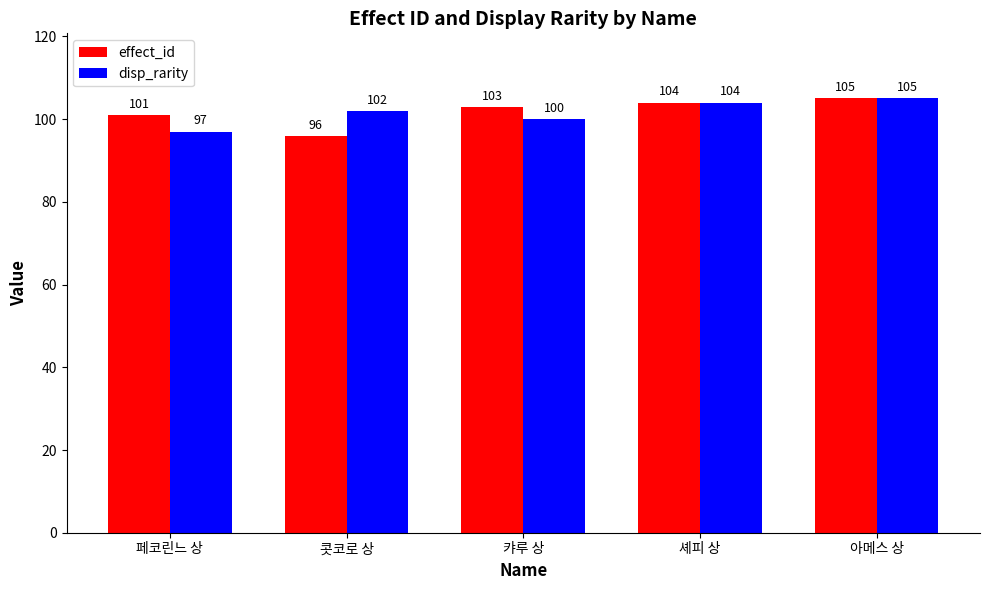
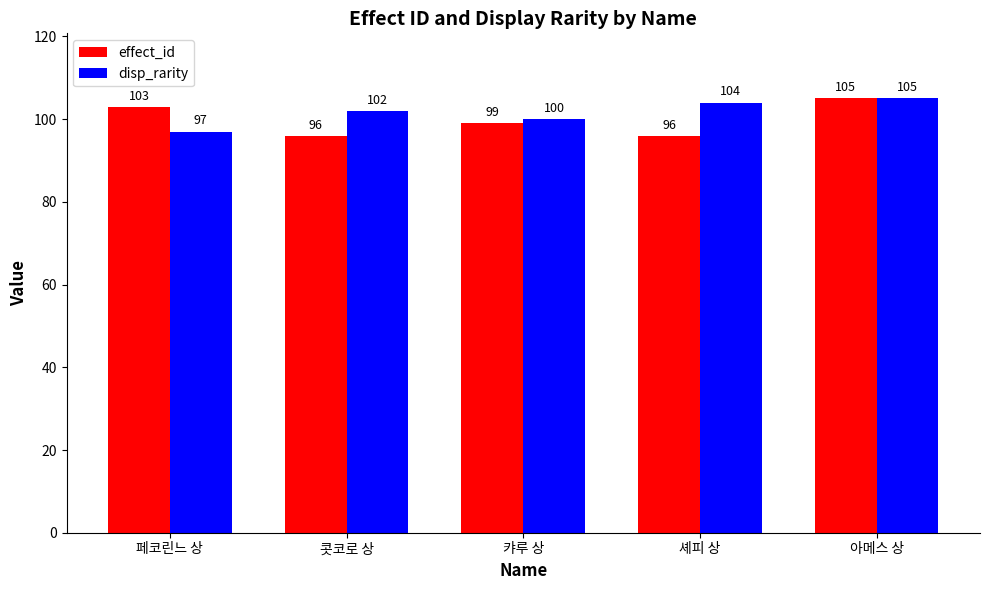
effect_id, 페코린느 상: 101 -> 103
effect_id, 캬루 상: 103 -> 99
effect_id, 셰피 상: 104 -> 96
